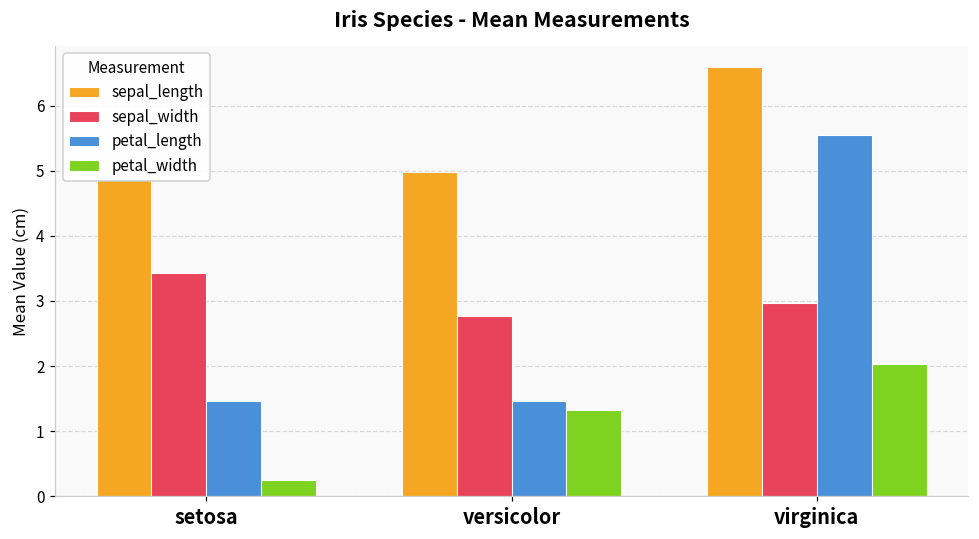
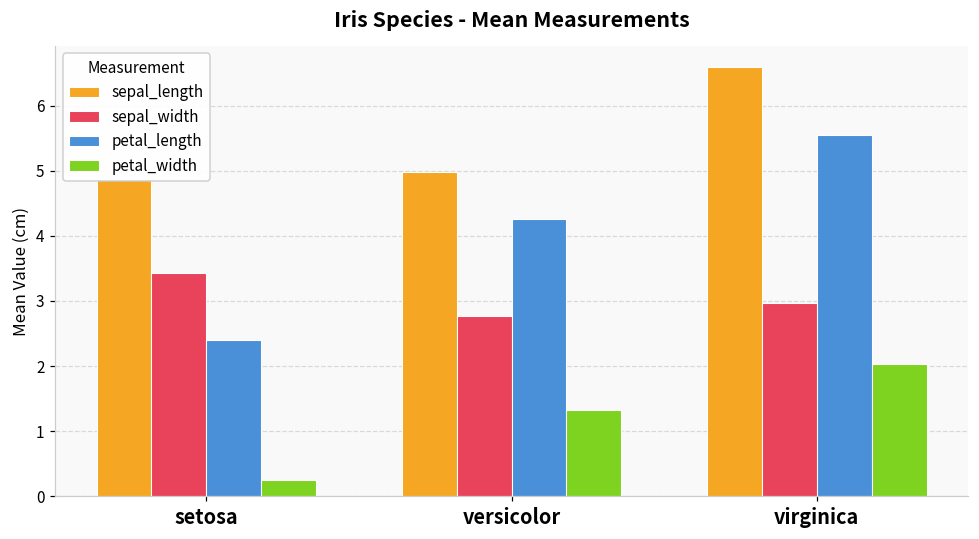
petal_length, setosa: 1.5 -> 2.4
petal_length, versicolor: 1.5 -> 4.3
